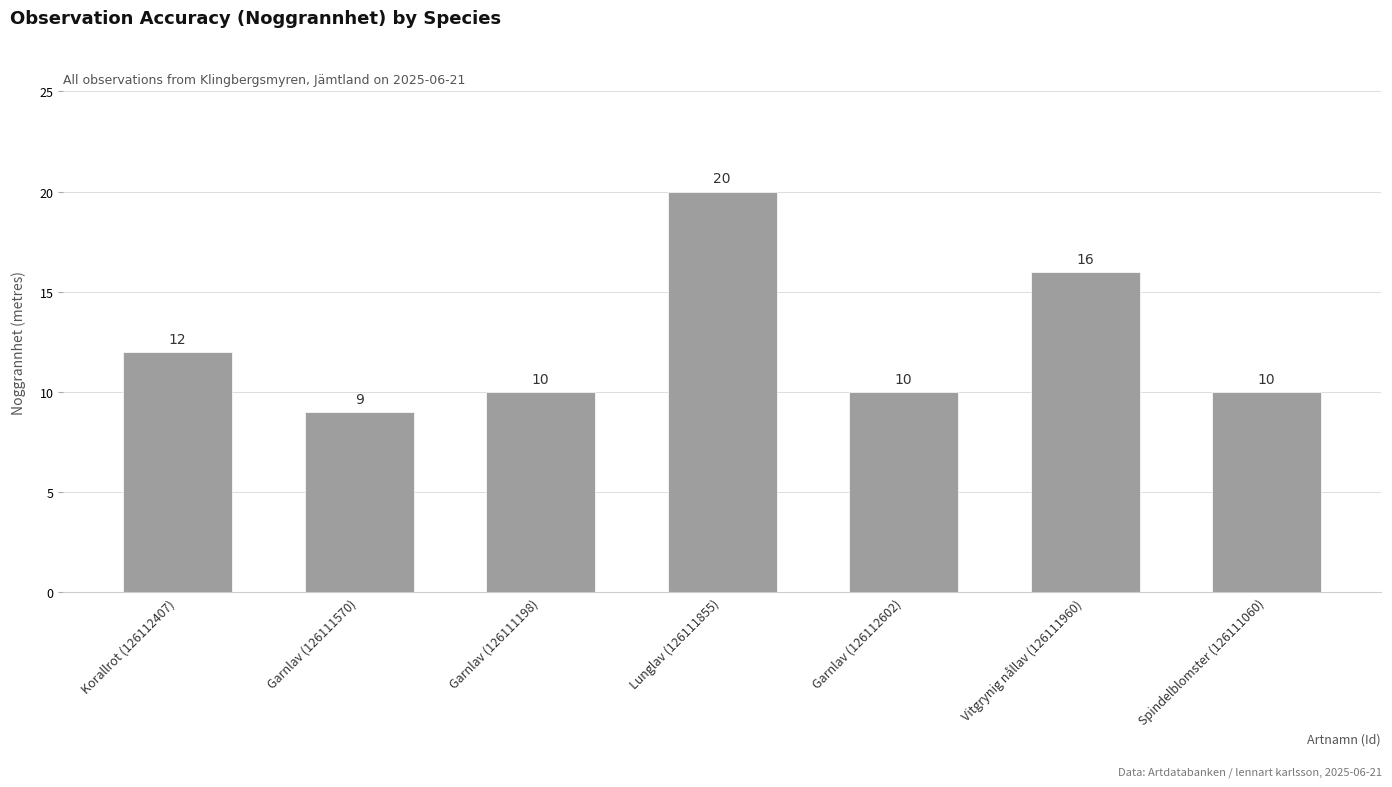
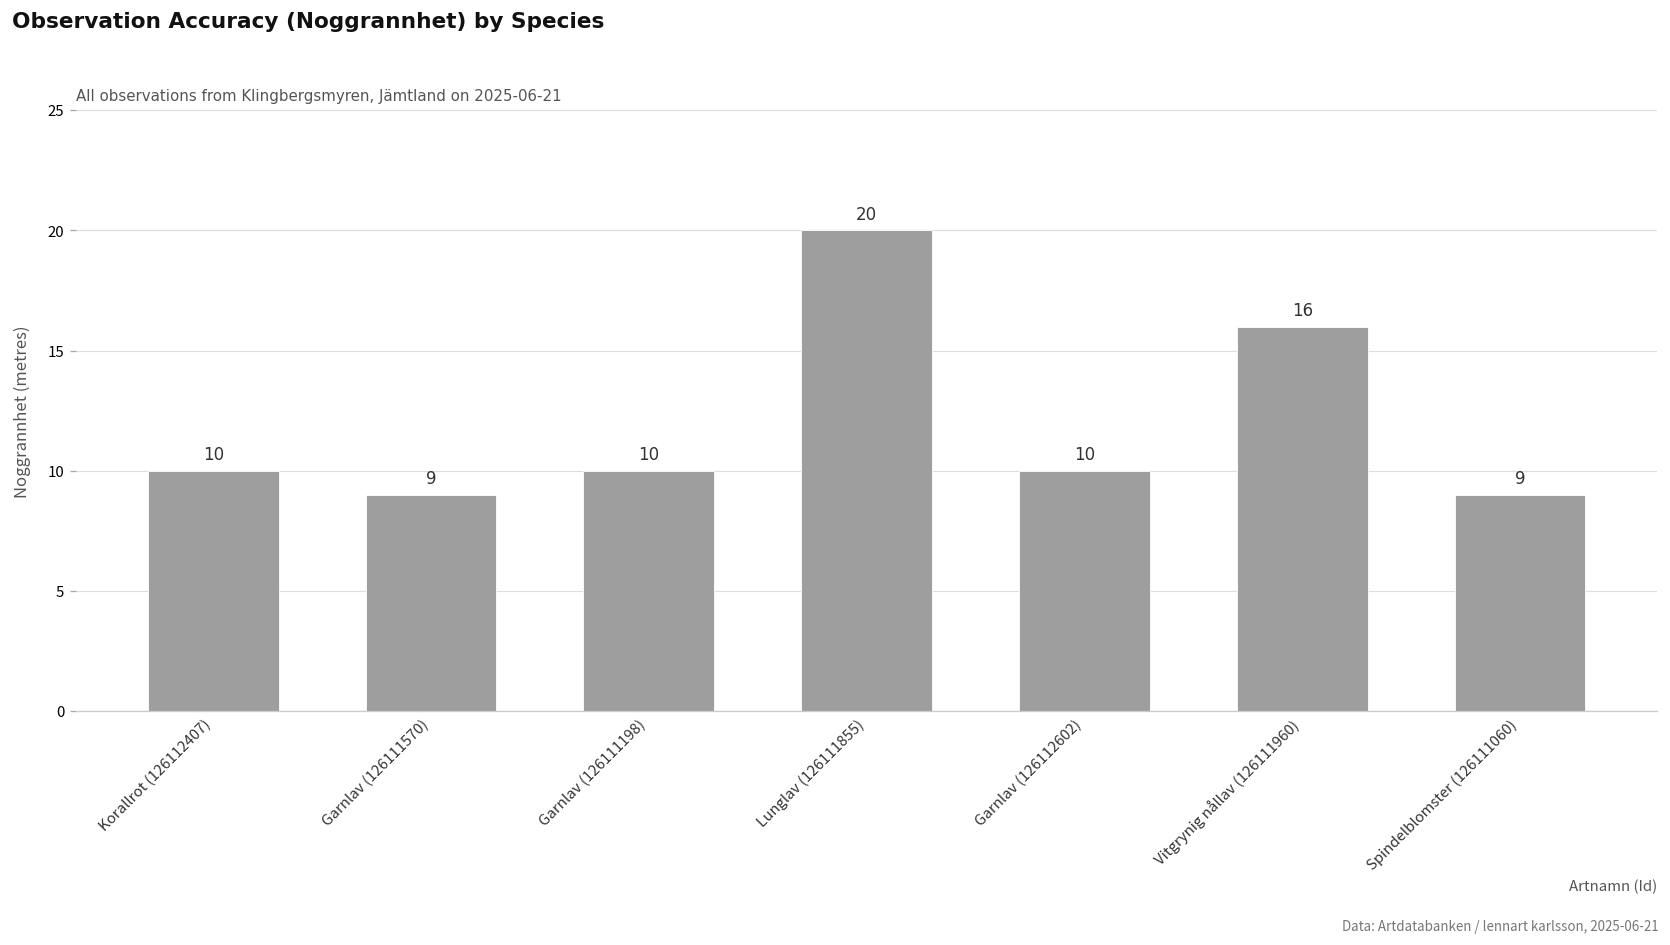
Korallrot (126112407): 12 -> 10
Spindelblomster (126111060): 10 -> 9
